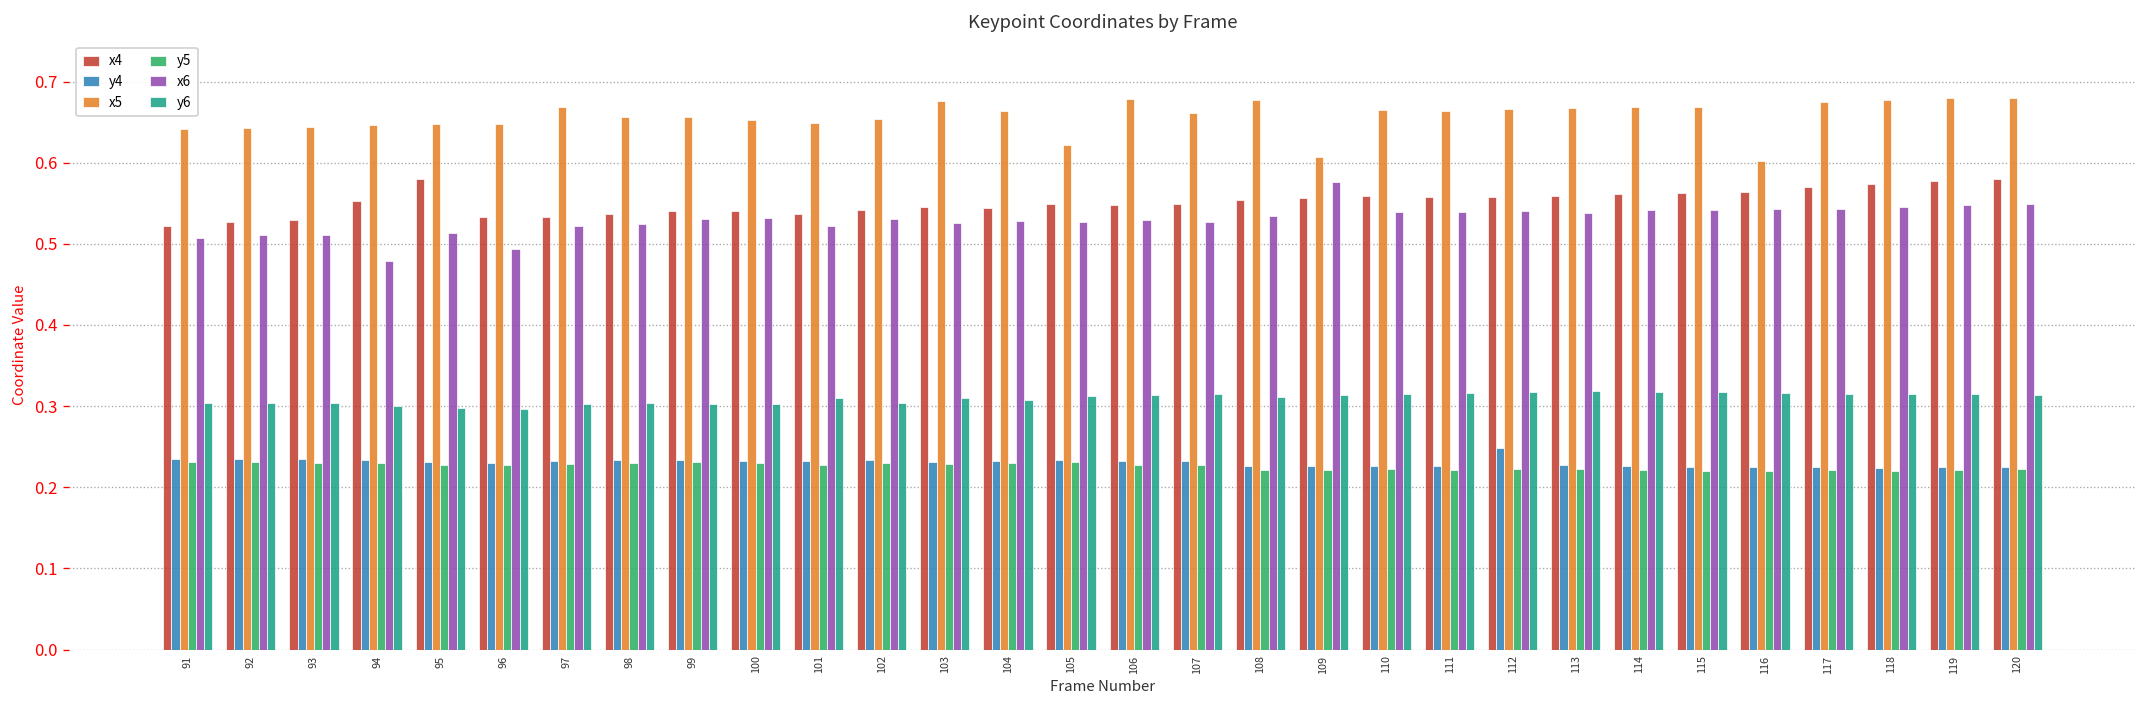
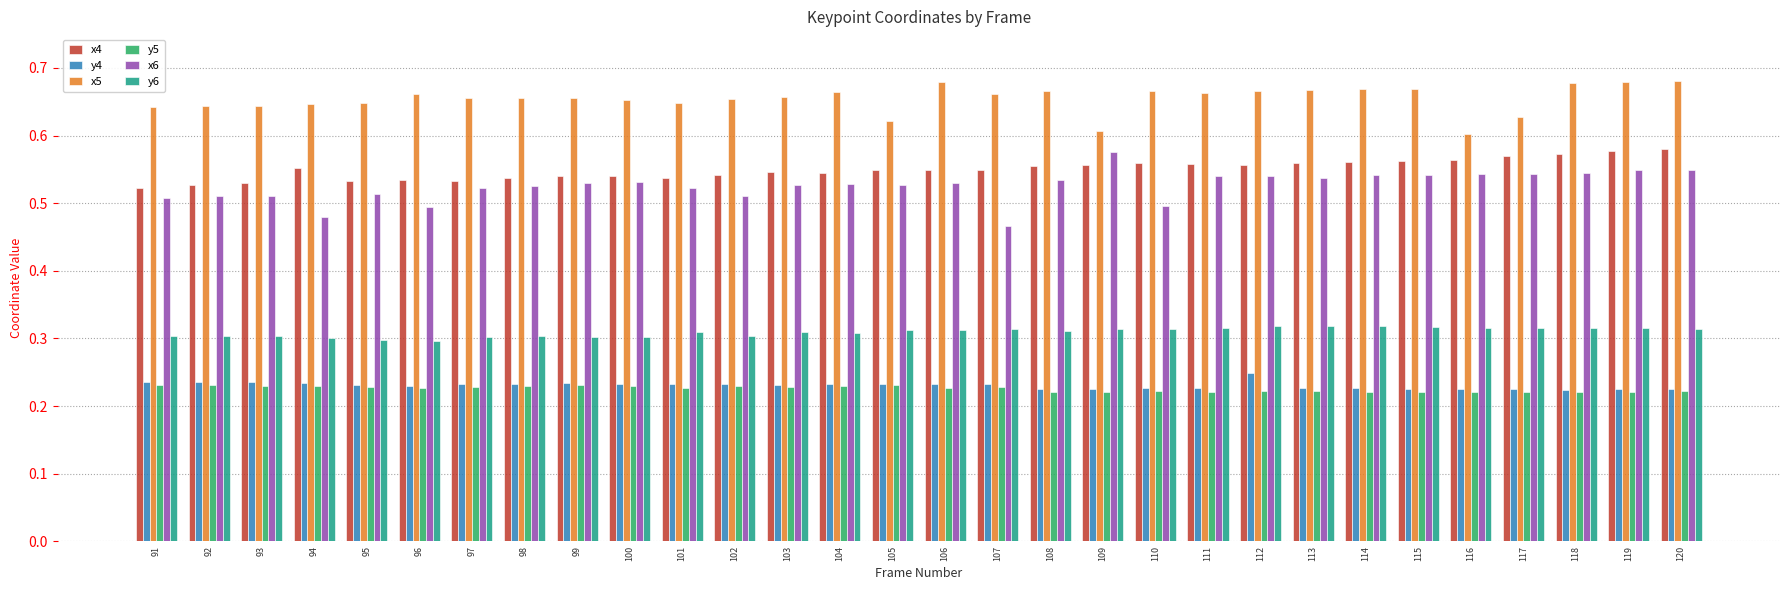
x4, 95: 0.58 -> 0.53
x5, 96: 0.65 -> 0.66
x5, 97: 0.67 -> 0.66
x6, 102: 0.53 -> 0.51
x5, 103: 0.68 -> 0.66
x6, 107: 0.53 -> 0.47
x5, 108: 0.68 -> 0.67
x6, 110: 0.54 -> 0.50
x5, 117: 0.67 -> 0.63
